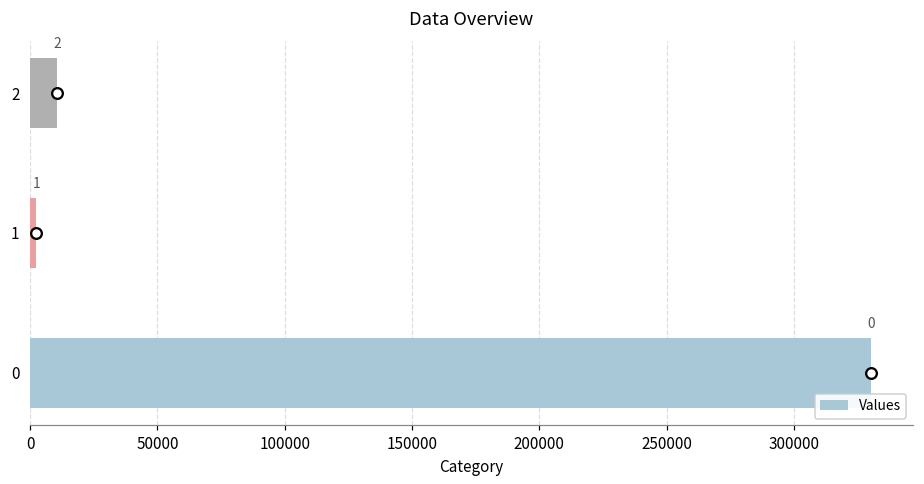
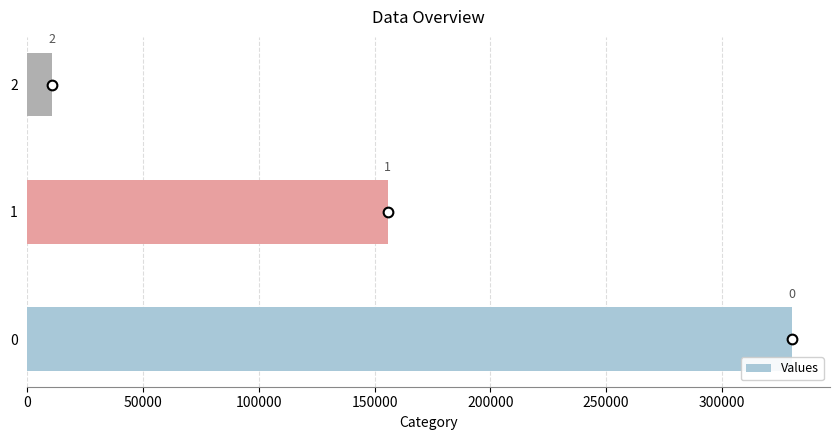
Values, 1: 2000 -> 156000
